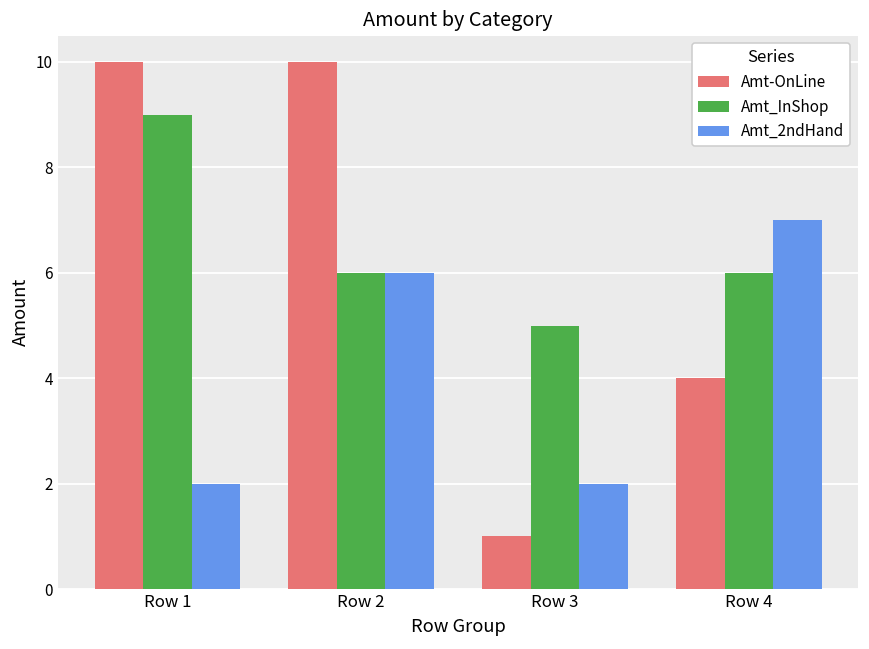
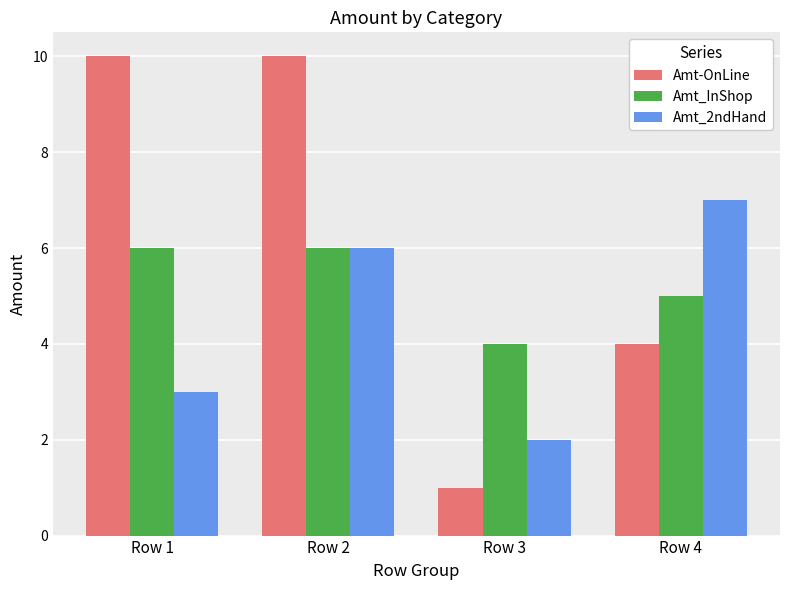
Amt_InShop, Row 1: 9 -> 6
Amt_2ndHand, Row 1: 2 -> 3
Amt_InShop, Row 3: 5 -> 4
Amt_InShop, Row 4: 6 -> 5
